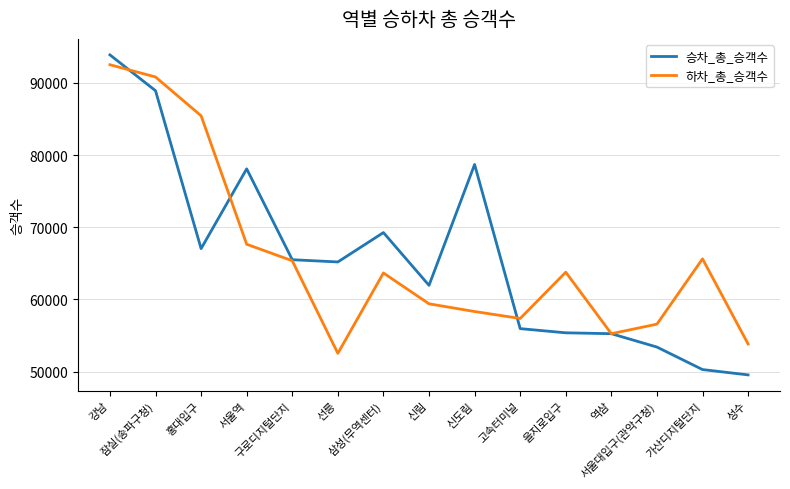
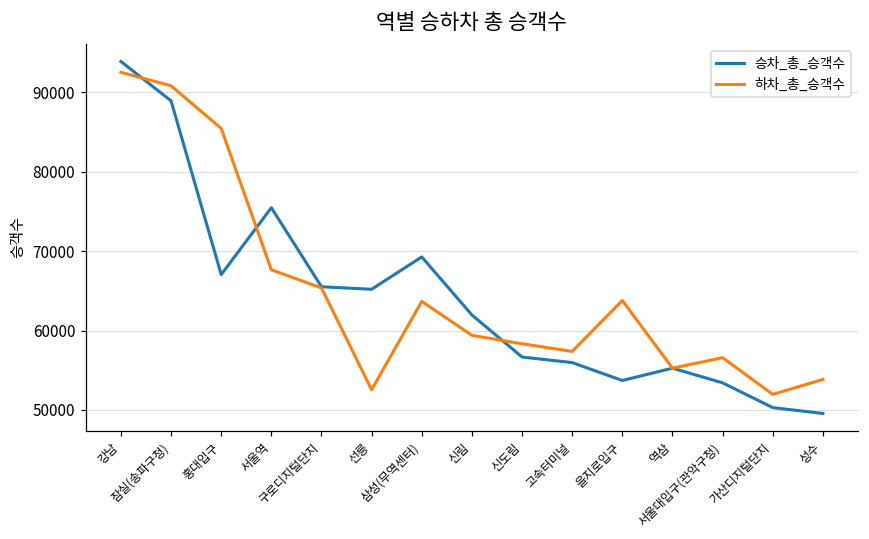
승차_총_승객수, 서울역: 78000 -> 75000
승차_총_승객수, 신도림: 79000 -> 57000
승차_총_승객수, 을지로입구: 55000 -> 54000
하차_총_승객수, 가산디지털단지: 66000 -> 52000
